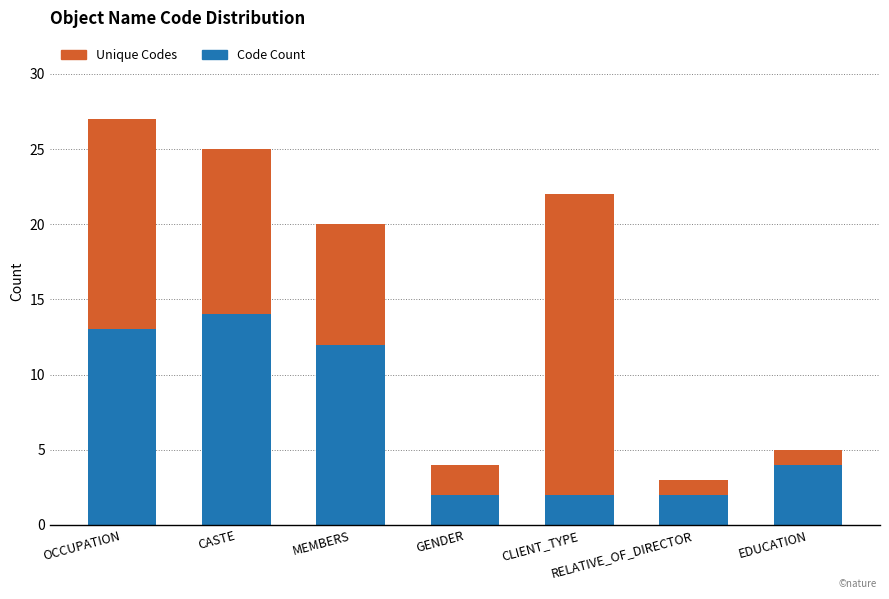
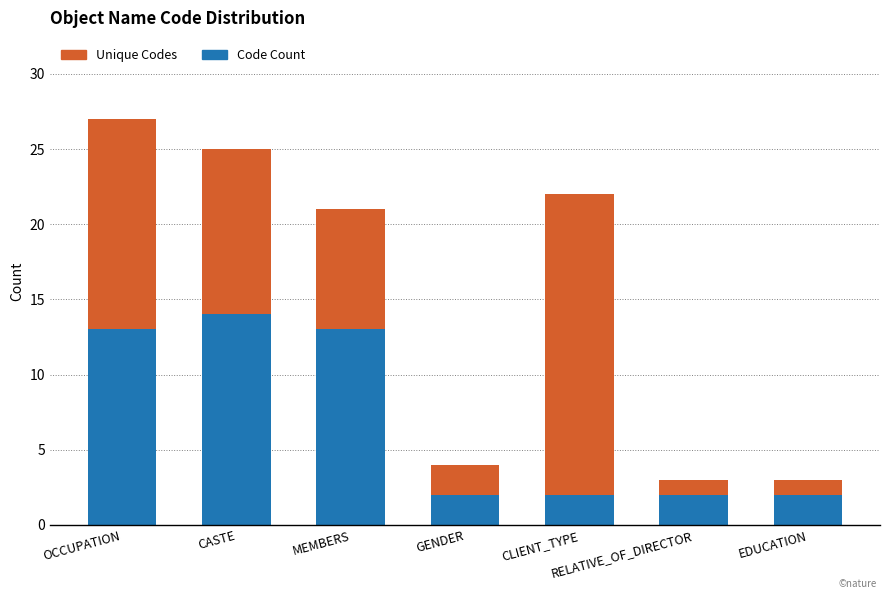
Code Count, MEMBERS: 12 -> 13
Code Count, EDUCATION: 4 -> 2
